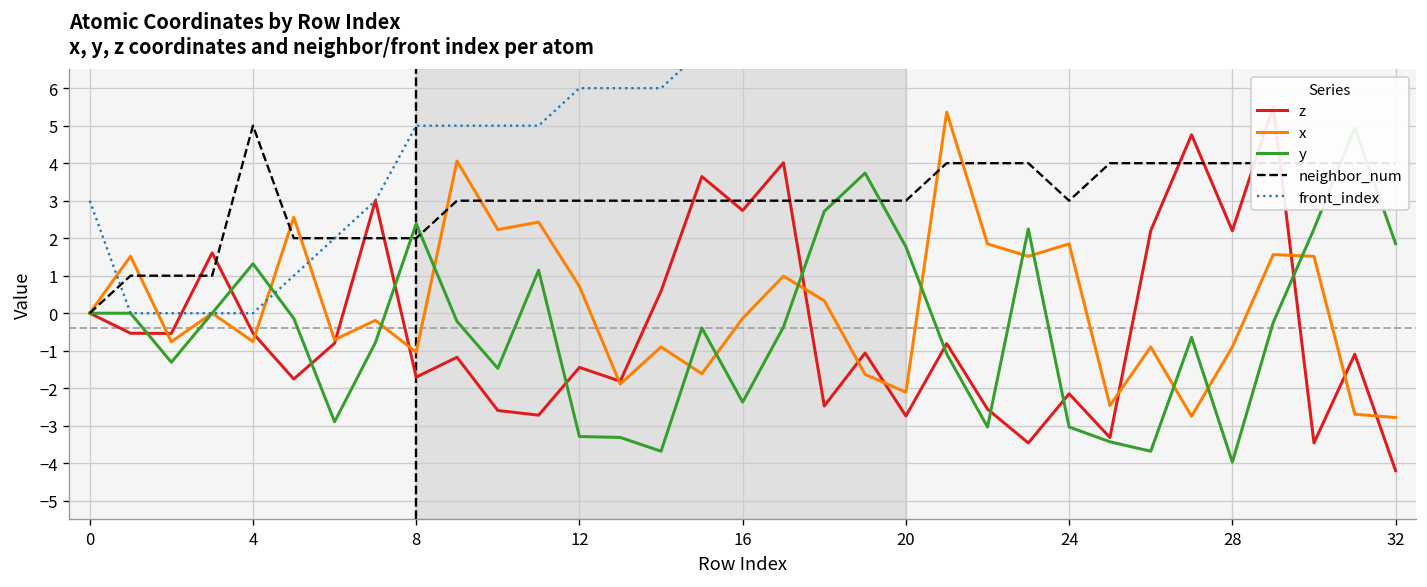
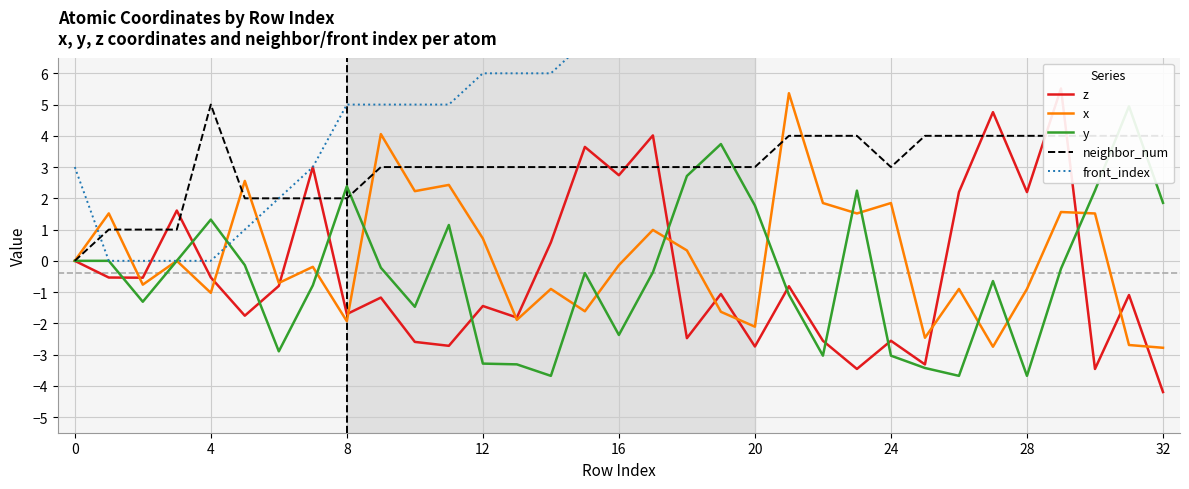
x, 4: -0.8 -> -1.0
x, 8: -1.0 -> -1.9
z, 24: -2.1 -> -2.6
y, 28: -4.0 -> -3.7
